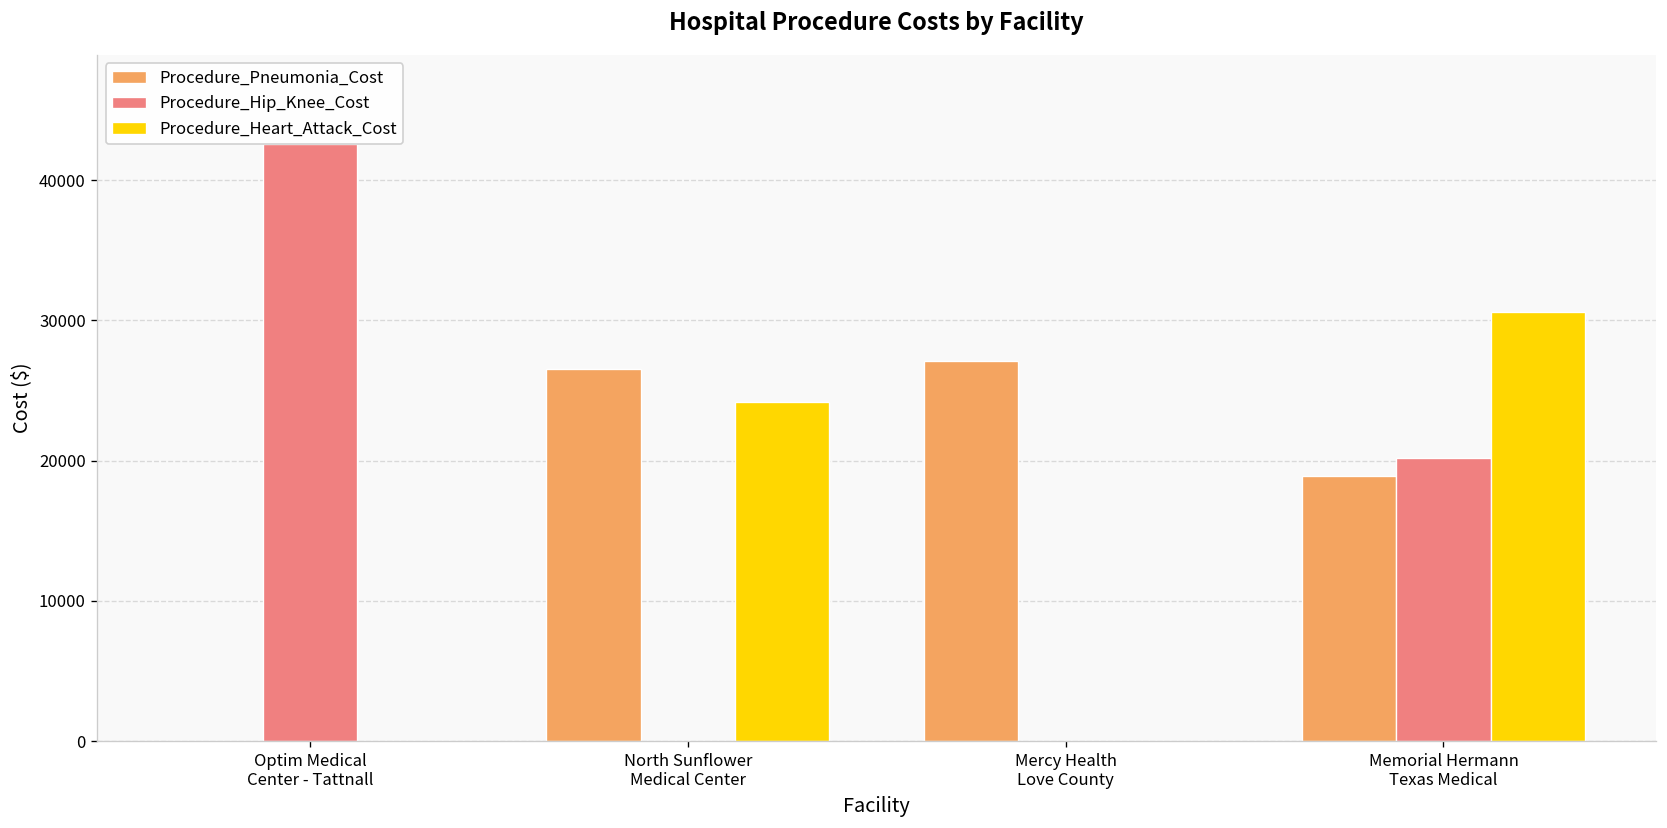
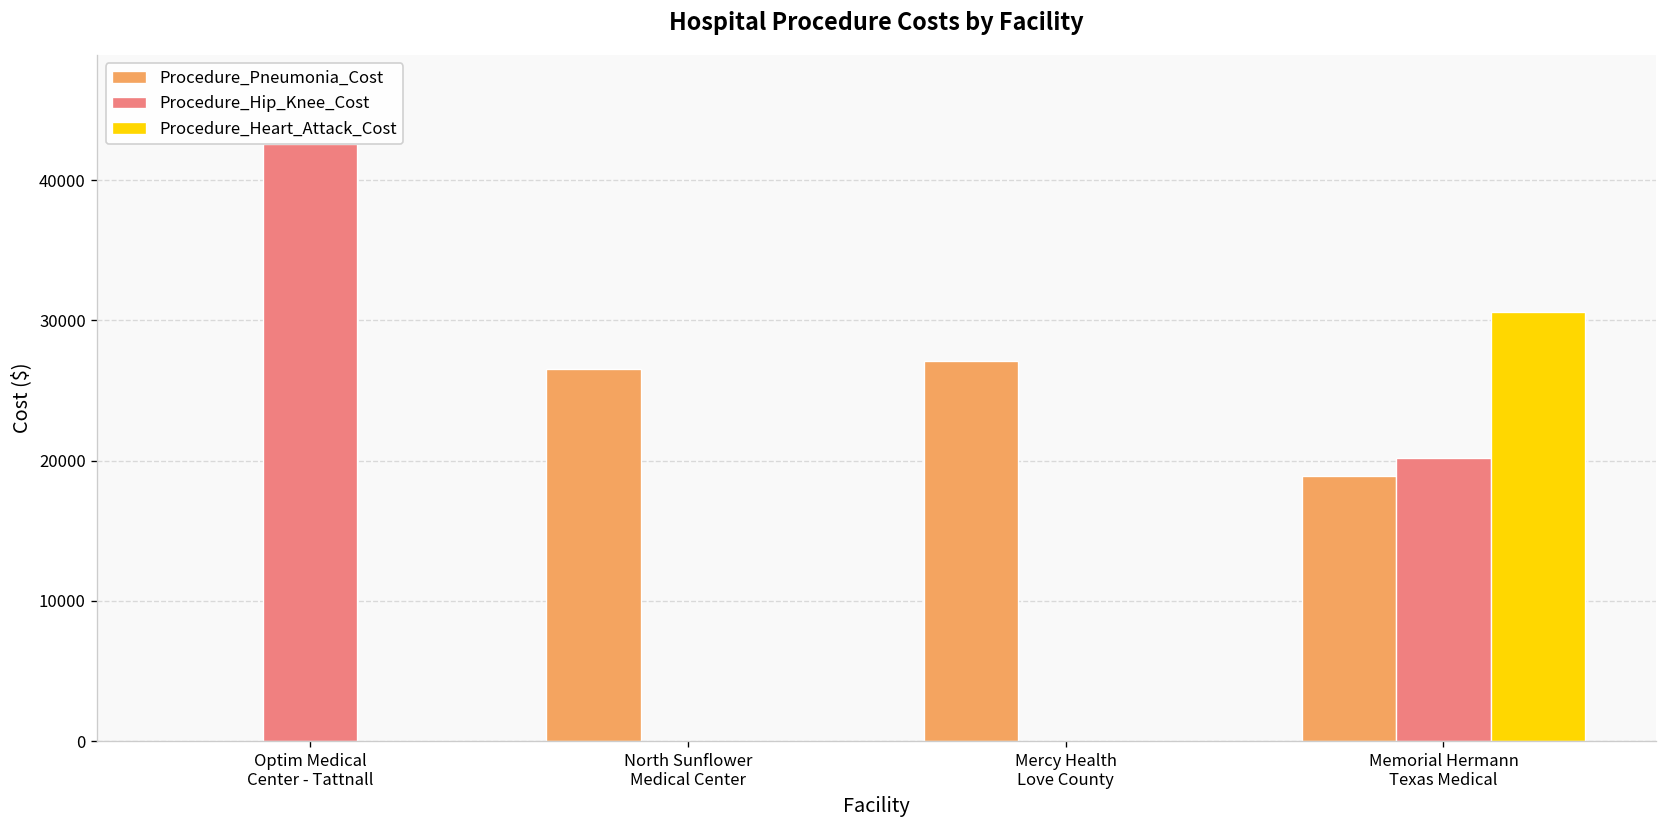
Procedure_Heart_Attack_Cost, North Sunflower Medical Center: 24200 -> 0
